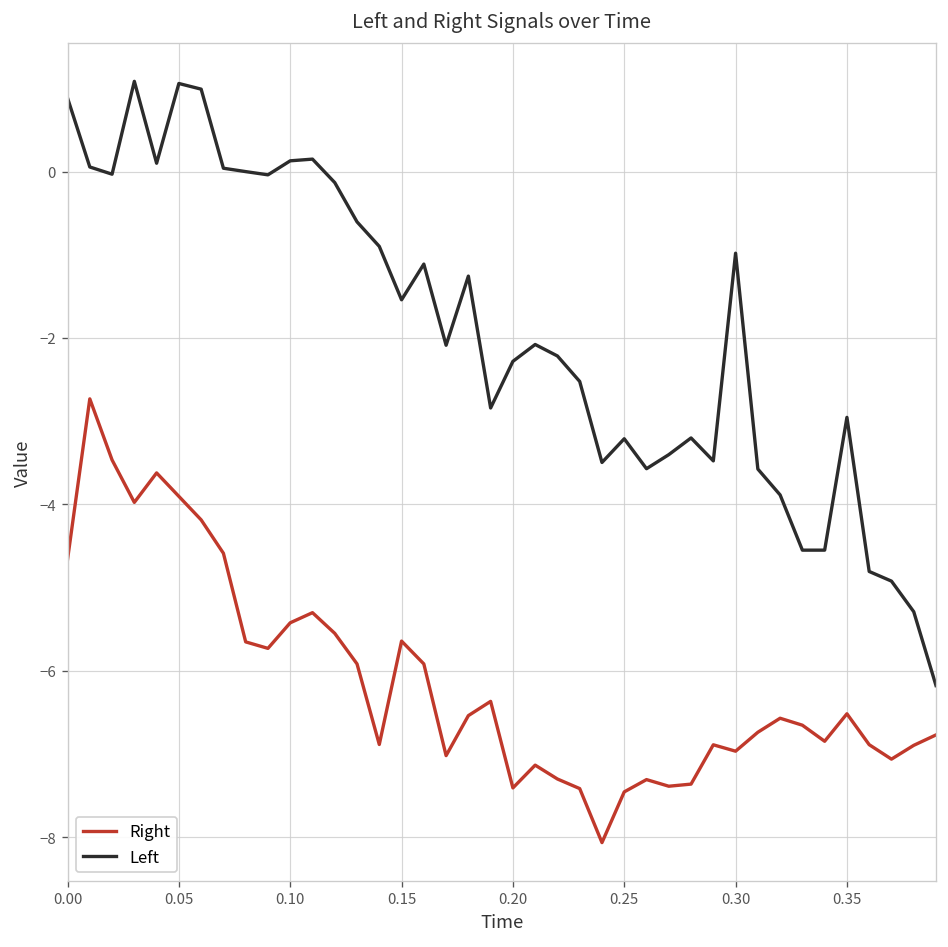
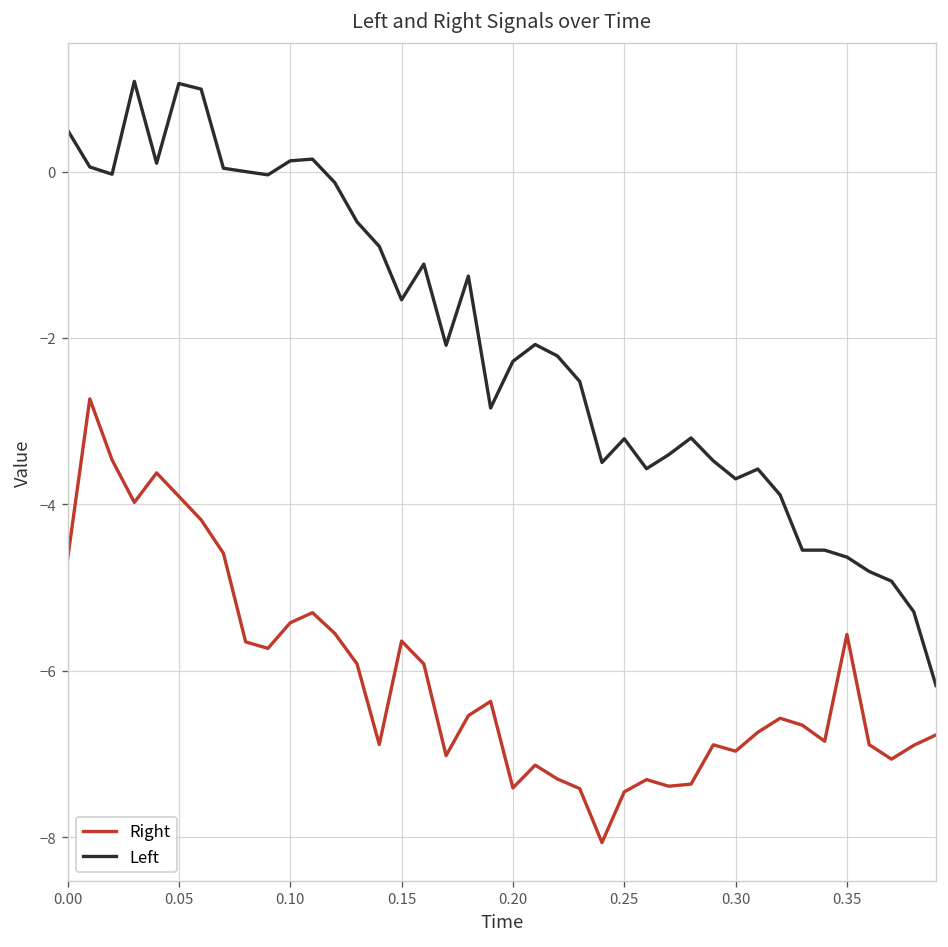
Left, 0.00: 0.9 -> 0.5
Left, 0.30: -1.0 -> -3.7
Right, 0.35: -6.5 -> -5.6
Left, 0.35: -3.0 -> -4.6
